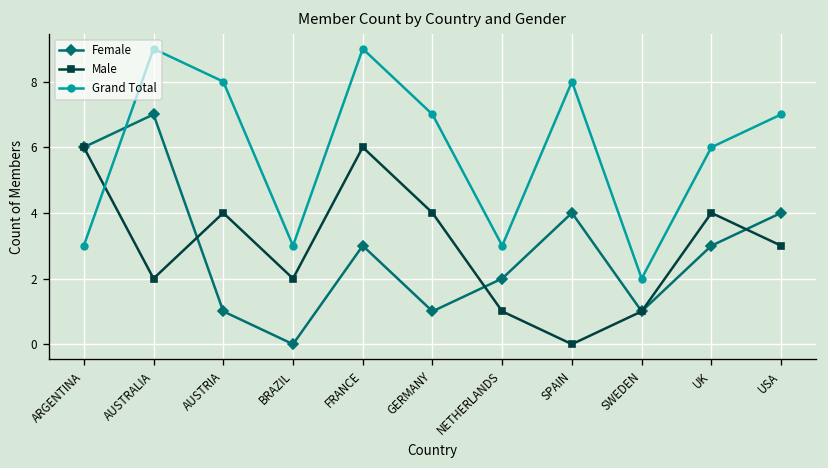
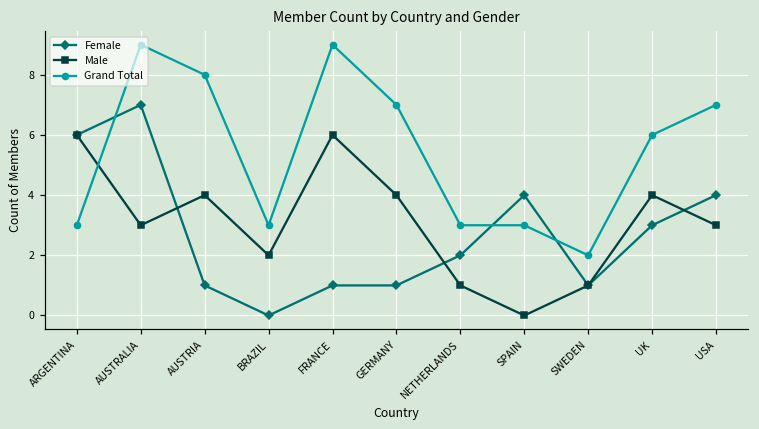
Male, AUSTRALIA: 2 -> 3
Female, FRANCE: 3 -> 1
Grand Total, SPAIN: 8 -> 3
